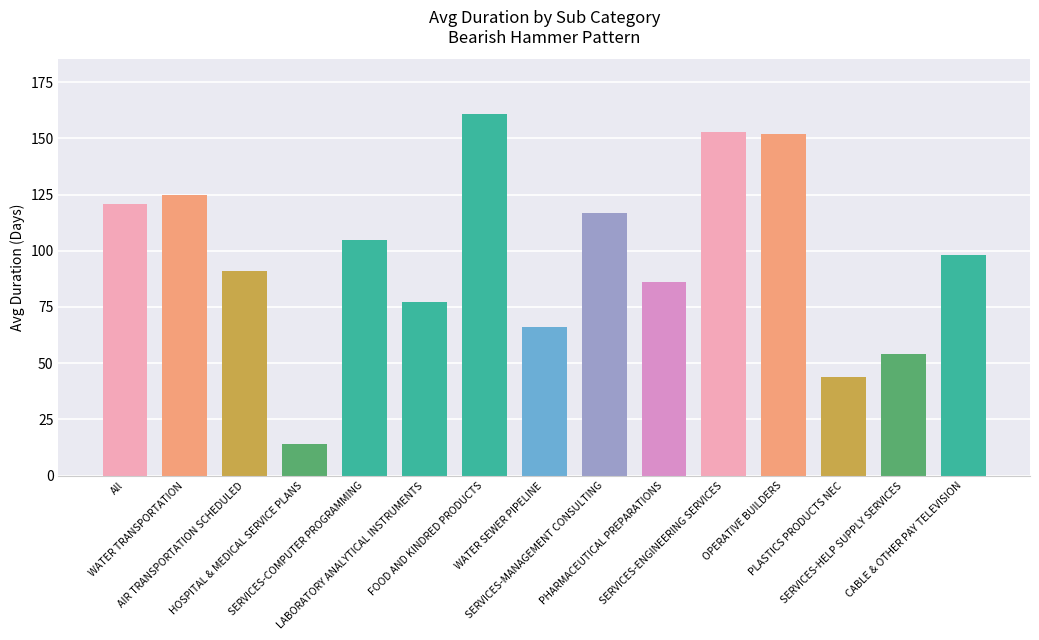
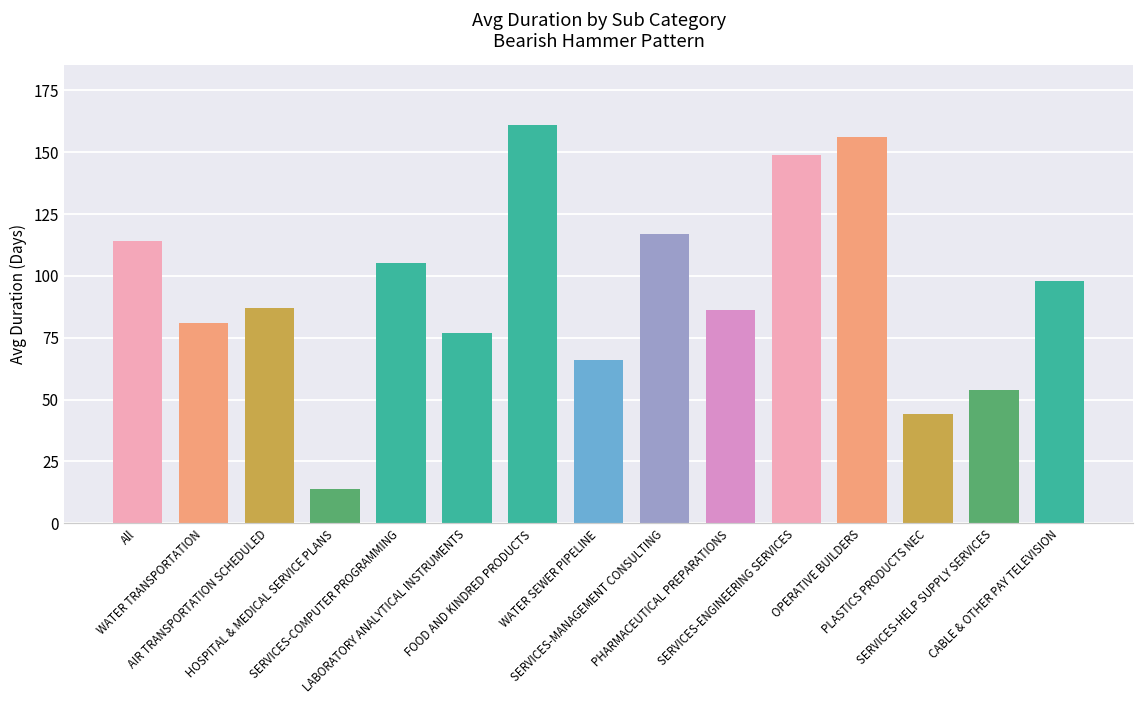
All: 121 -> 114
WATER TRANSPORTATION: 125 -> 81
AIR TRANSPORTATION SCHEDULED: 91 -> 87
SERVICES-ENGINEERING SERVICES: 153 -> 149
OPERATIVE BUILDERS: 152 -> 156
